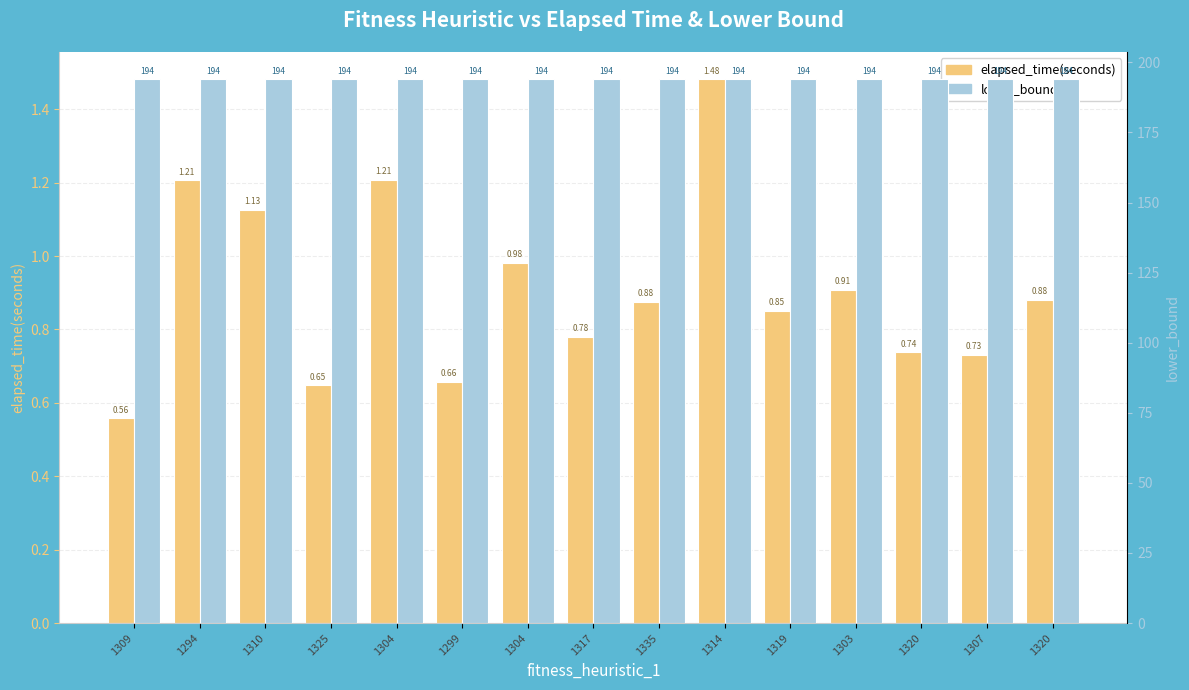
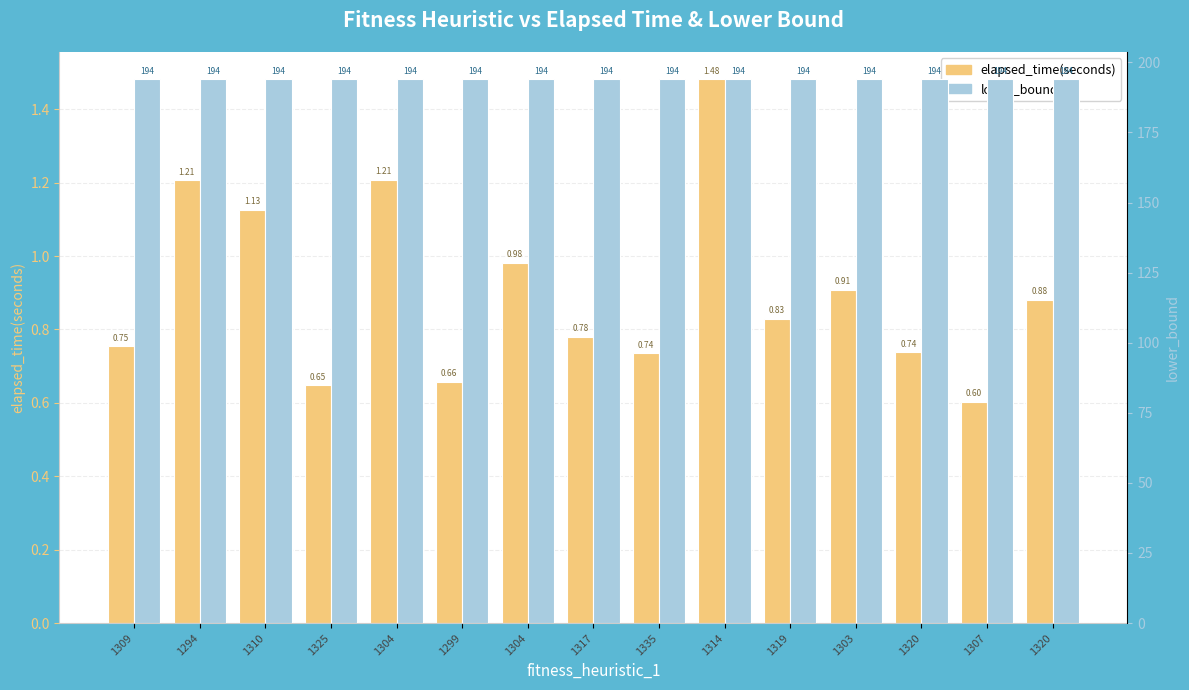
elapsed_time(seconds), 1309: 0.56 -> 0.75
elapsed_time(seconds), 1335: 0.88 -> 0.74
elapsed_time(seconds), 1319: 0.85 -> 0.83
elapsed_time(seconds), 1307: 0.73 -> 0.60
